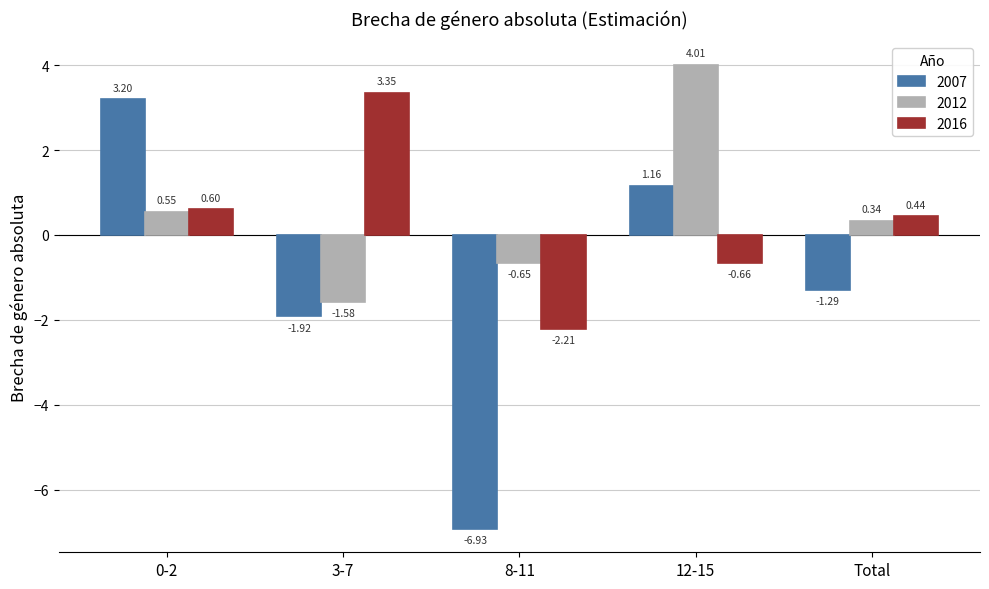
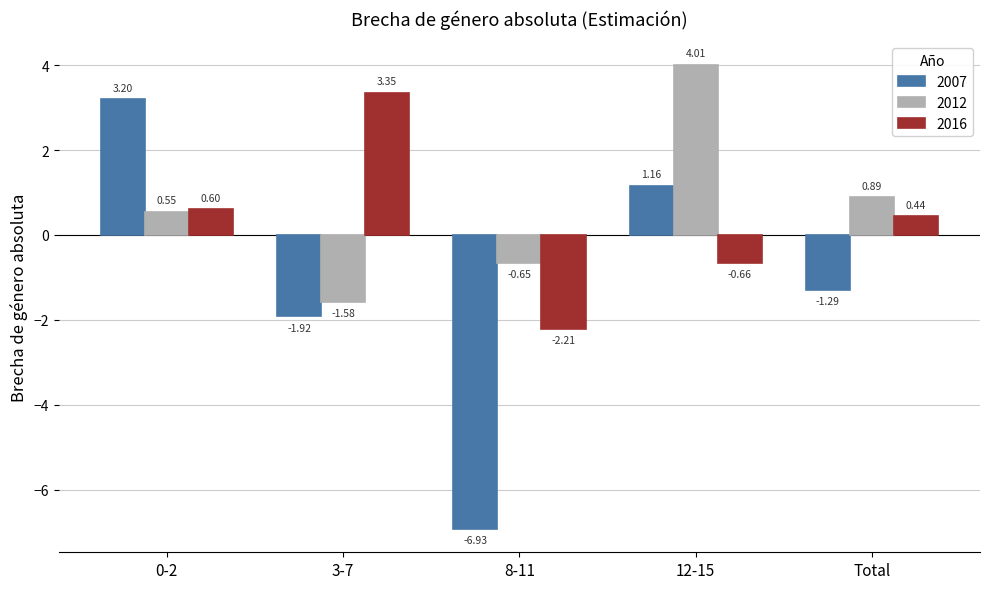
2012, Total: 0.34 -> 0.89
